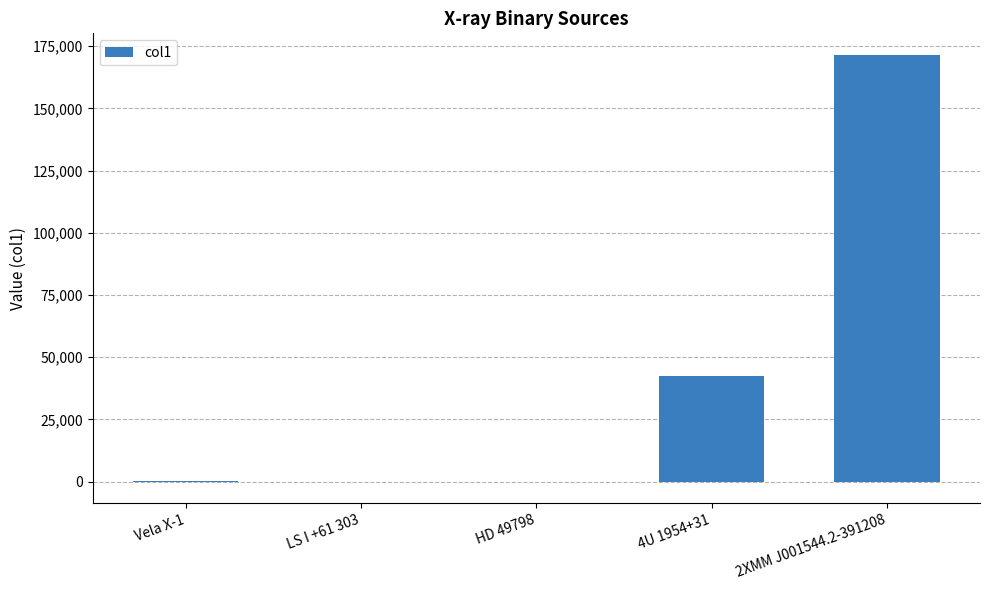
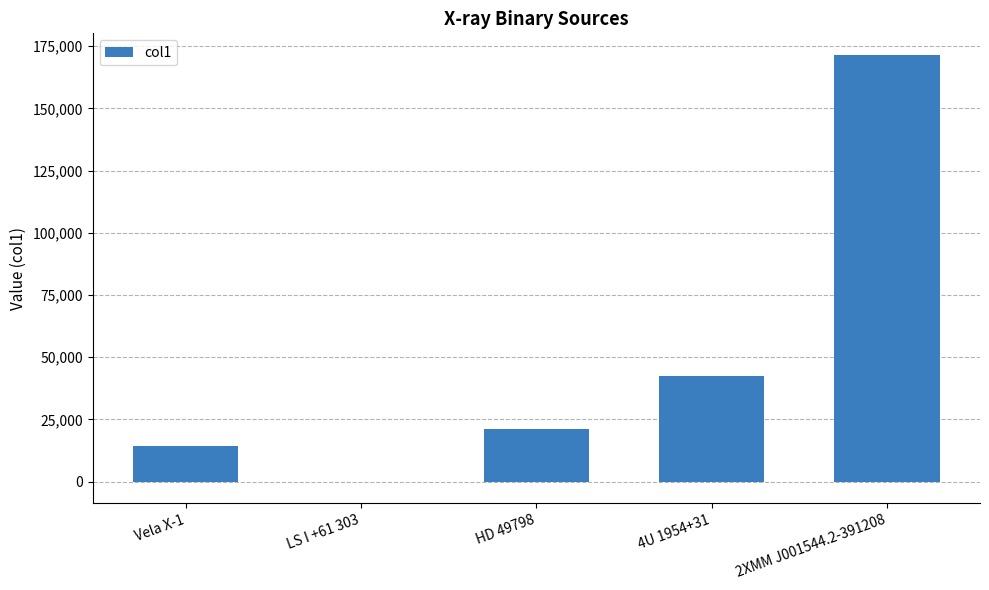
Vela X-1: 0 -> 15,000
HD 49798: 0 -> 21,000
